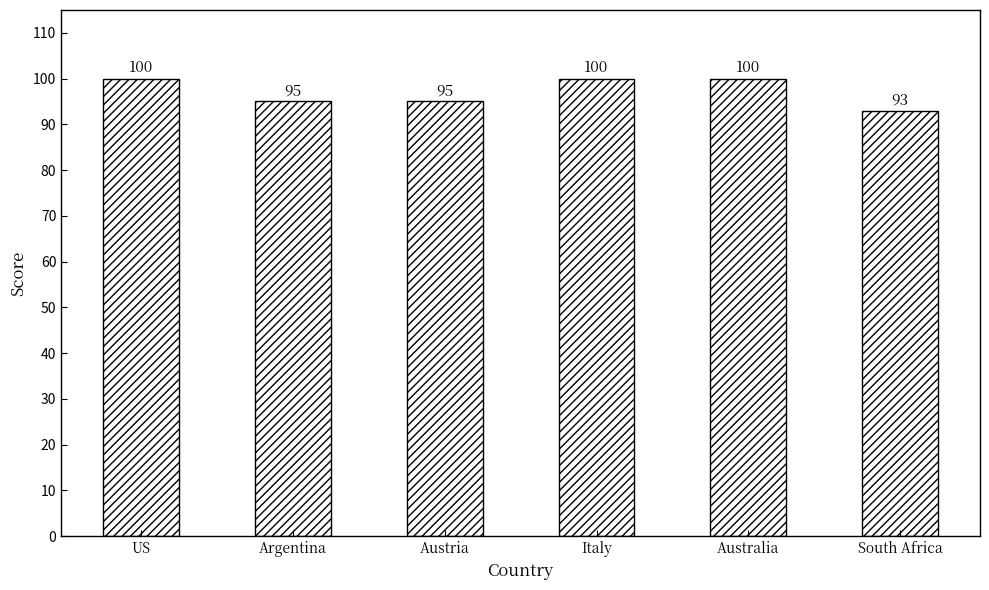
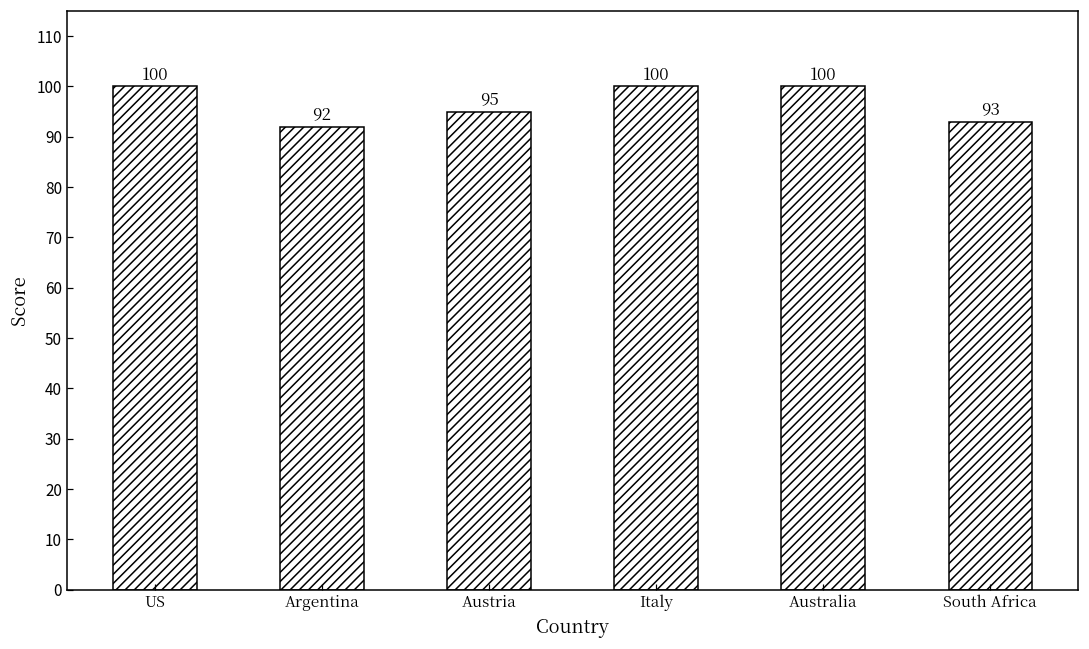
Argentina: 95 -> 92
